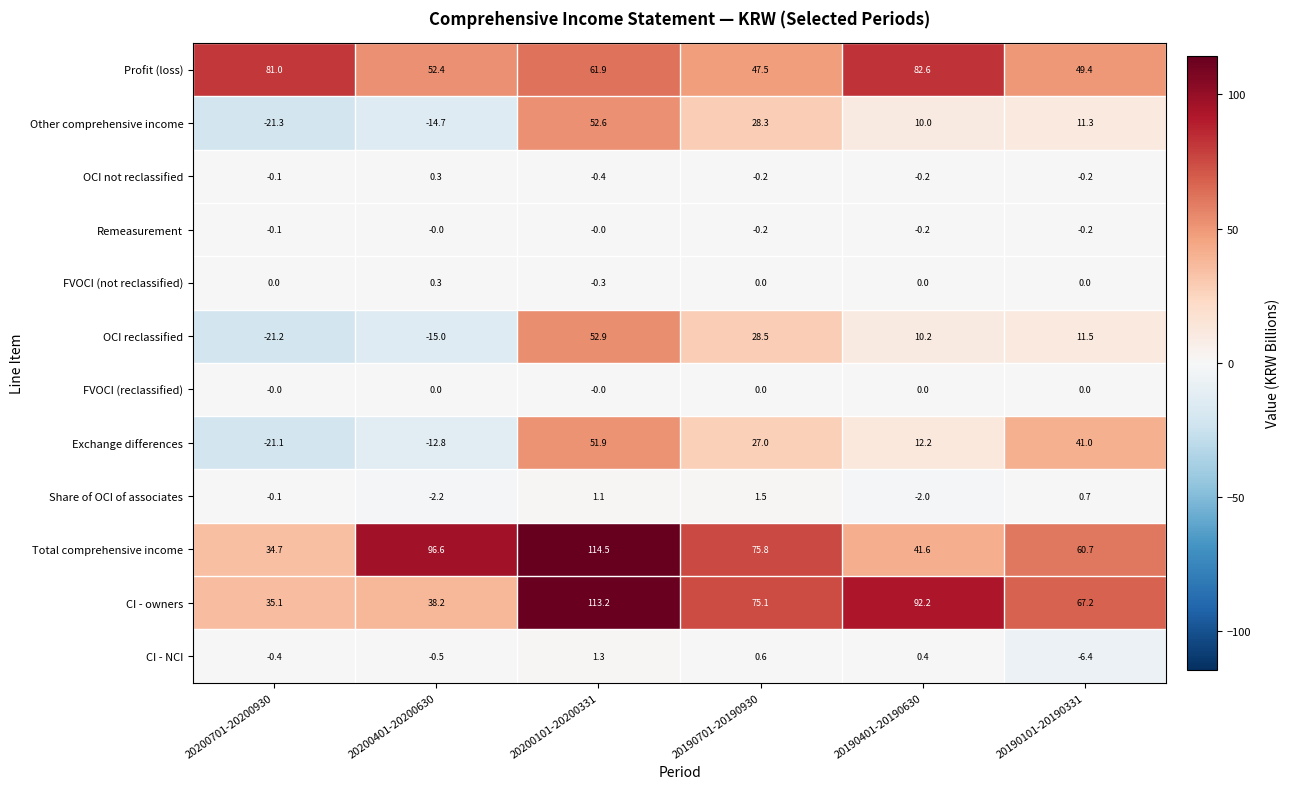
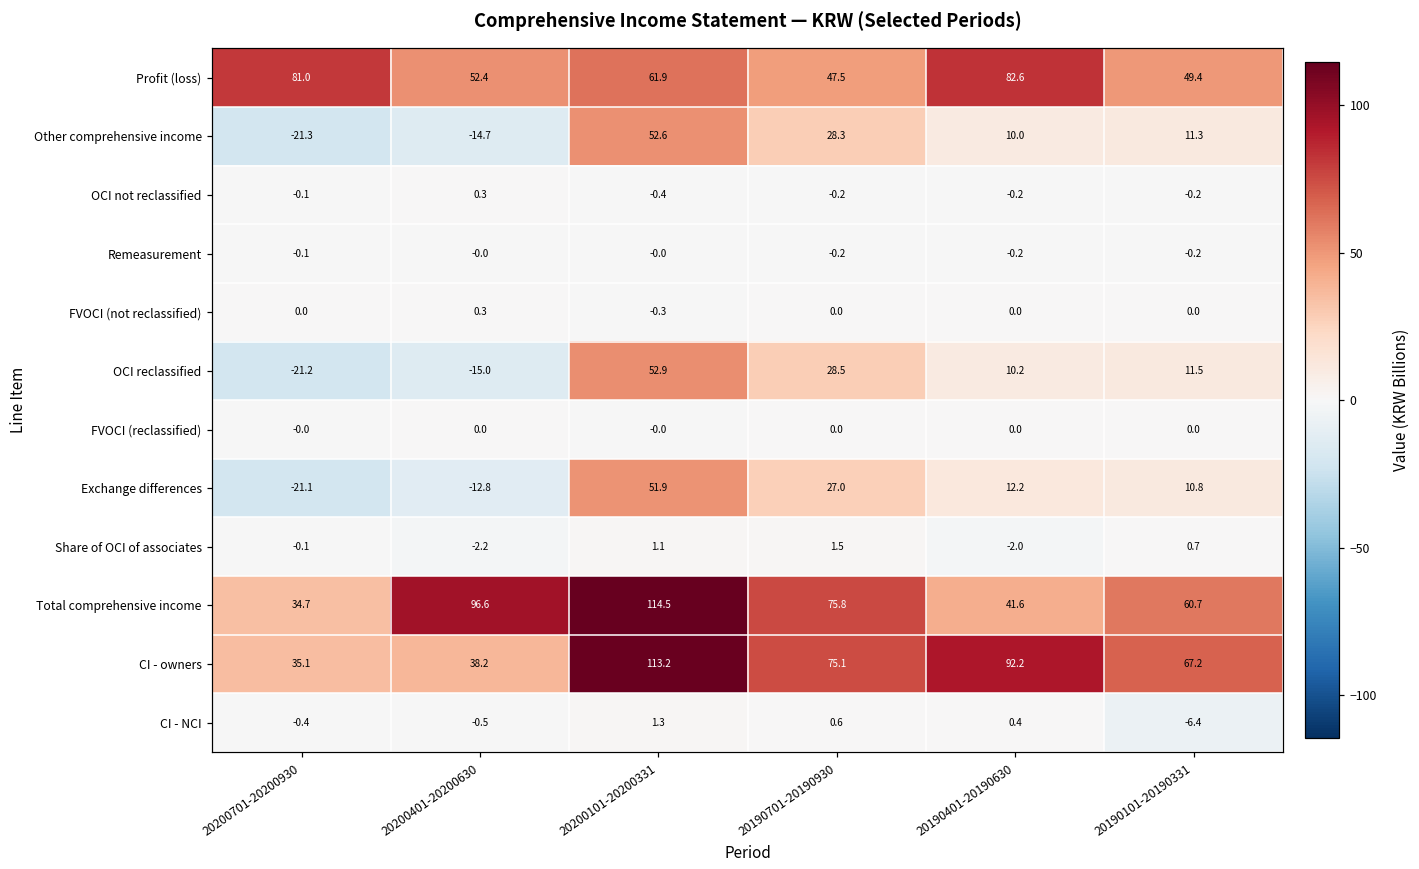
Exchange differences, 20190101-20190331: 41.0 -> 10.8
